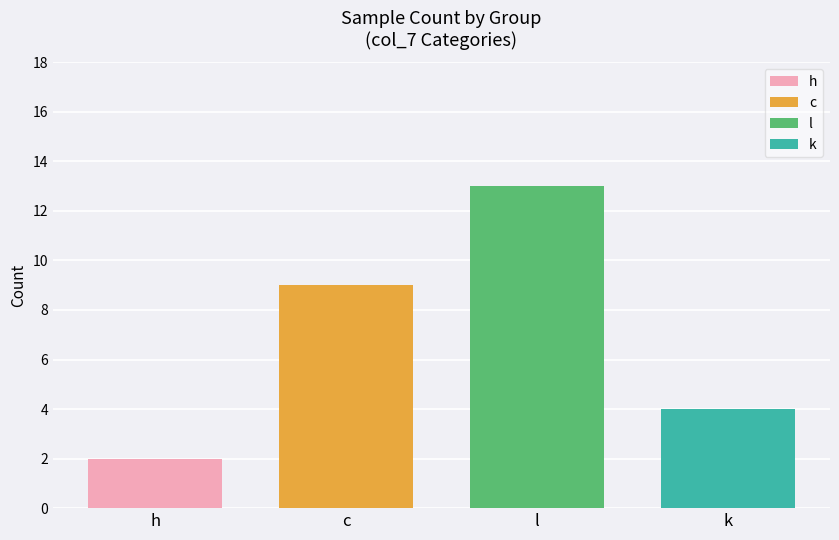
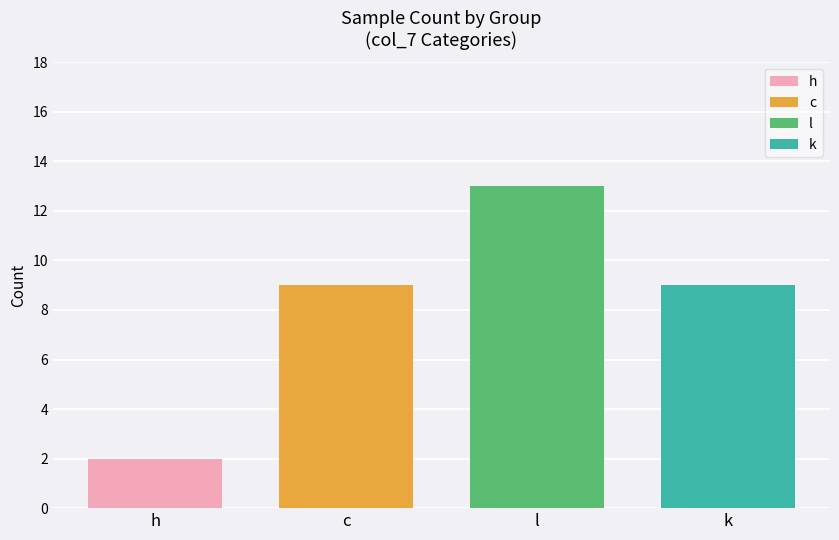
k: 4 -> 9
